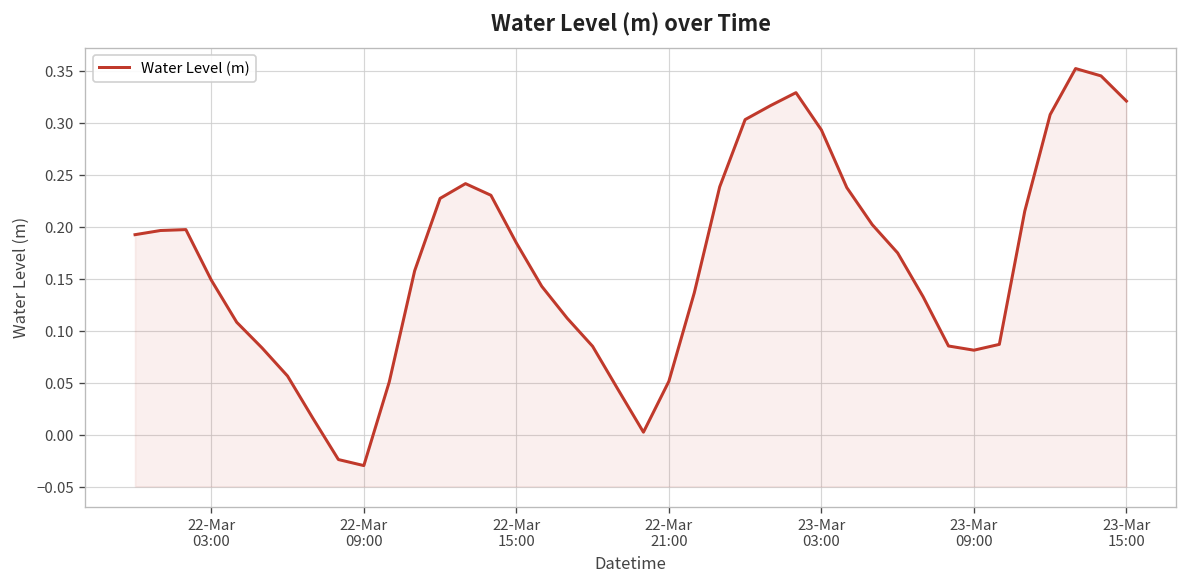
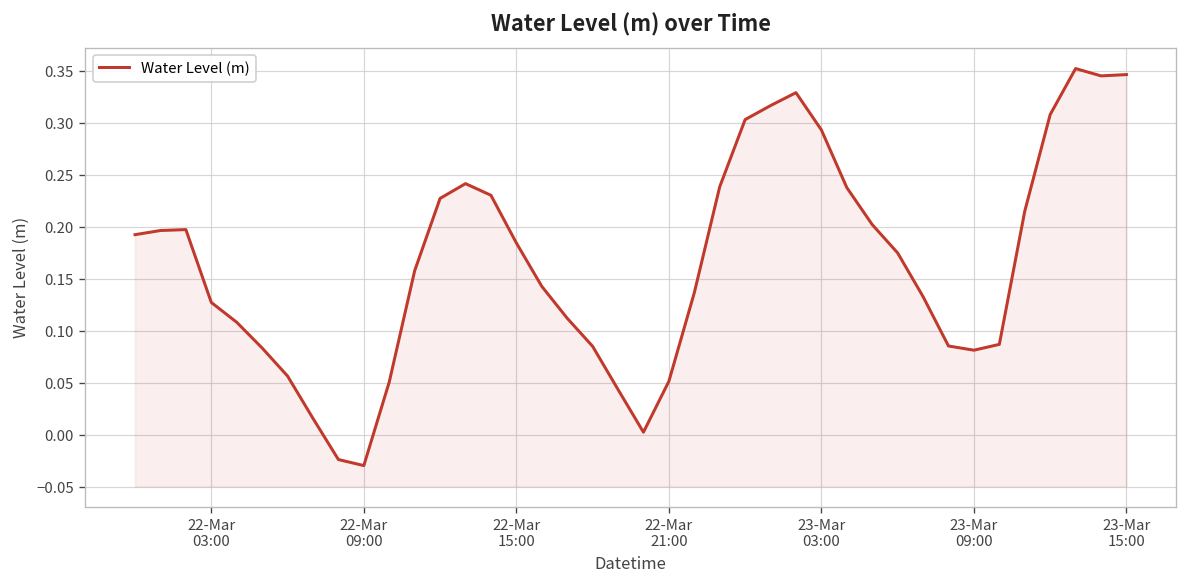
22-Mar 03:00: 0.15 -> 0.13
23-Mar 15:00: 0.32 -> 0.35
